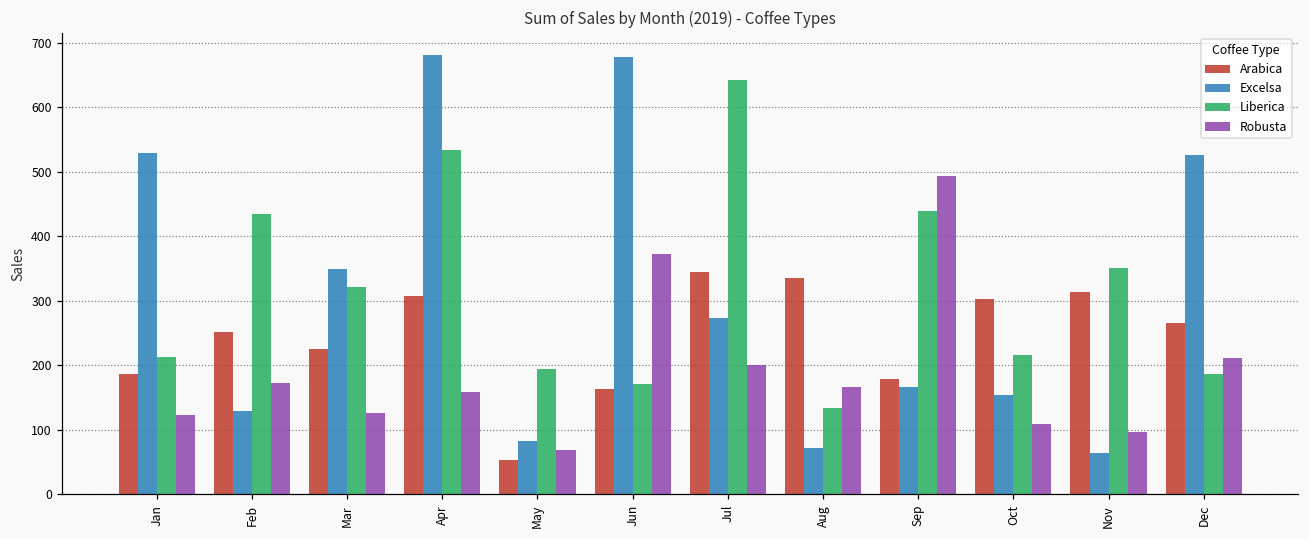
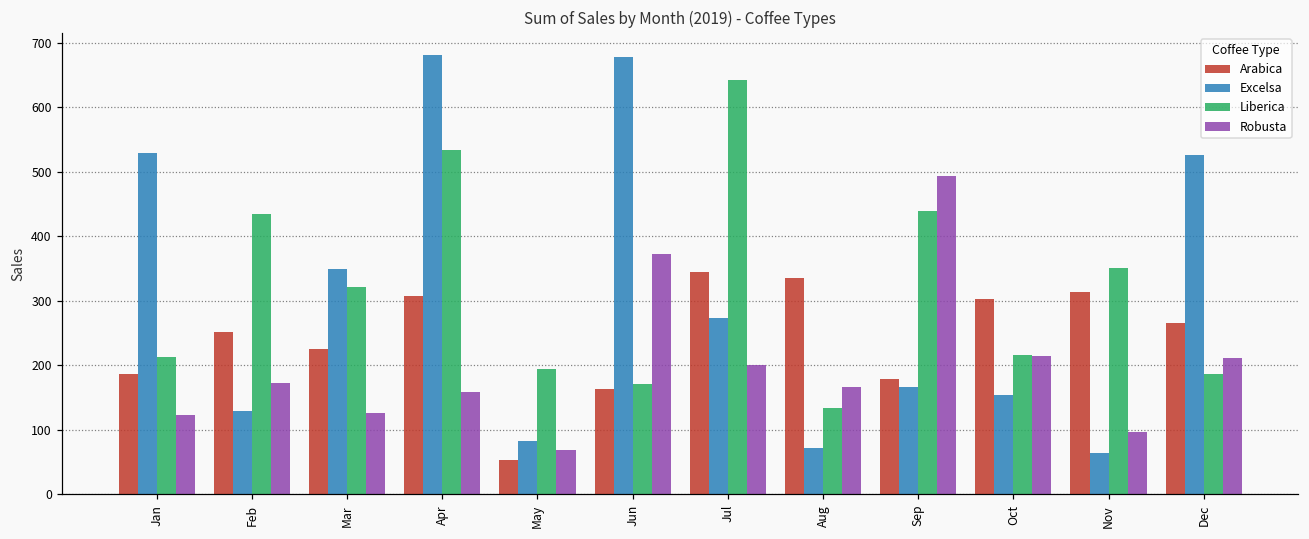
Robusta, Oct: 110 -> 210
